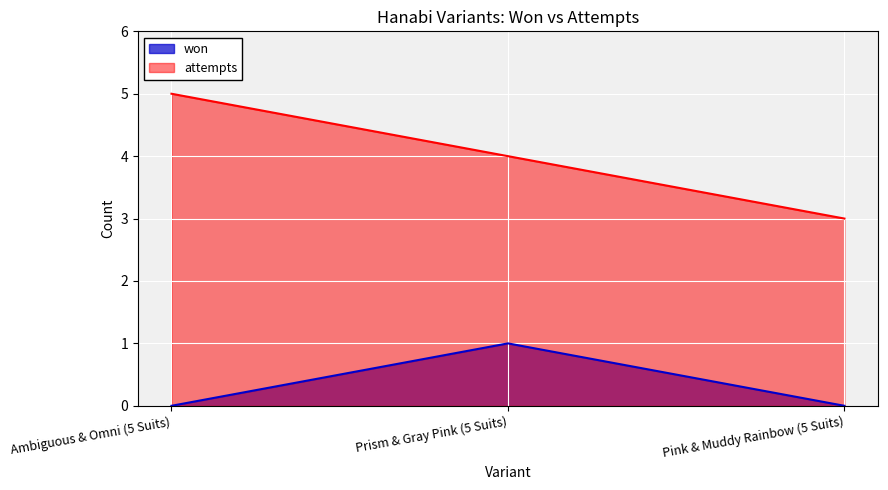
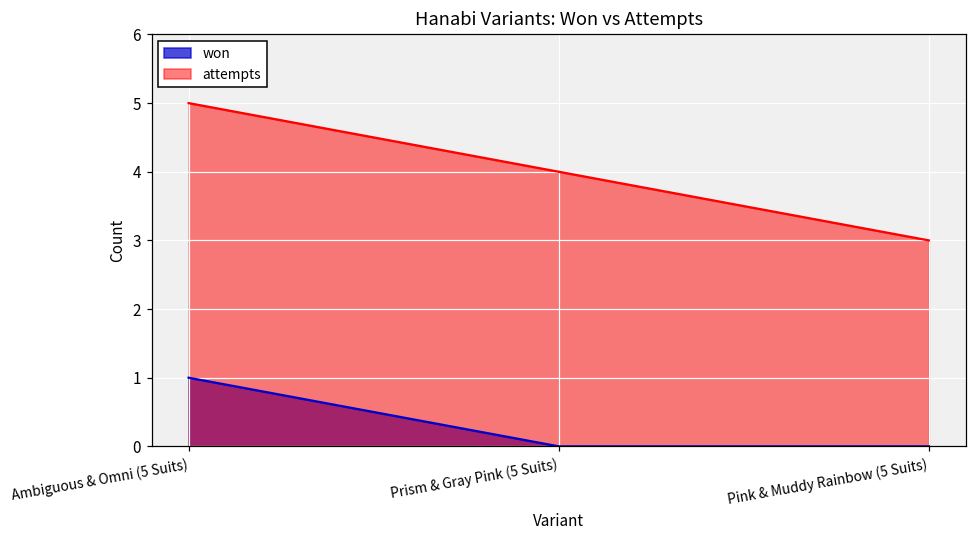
won, Ambiguous & Omni (5 Suits): 0 -> 1
won, Prism & Gray Pink (5 Suits): 1 -> 0
